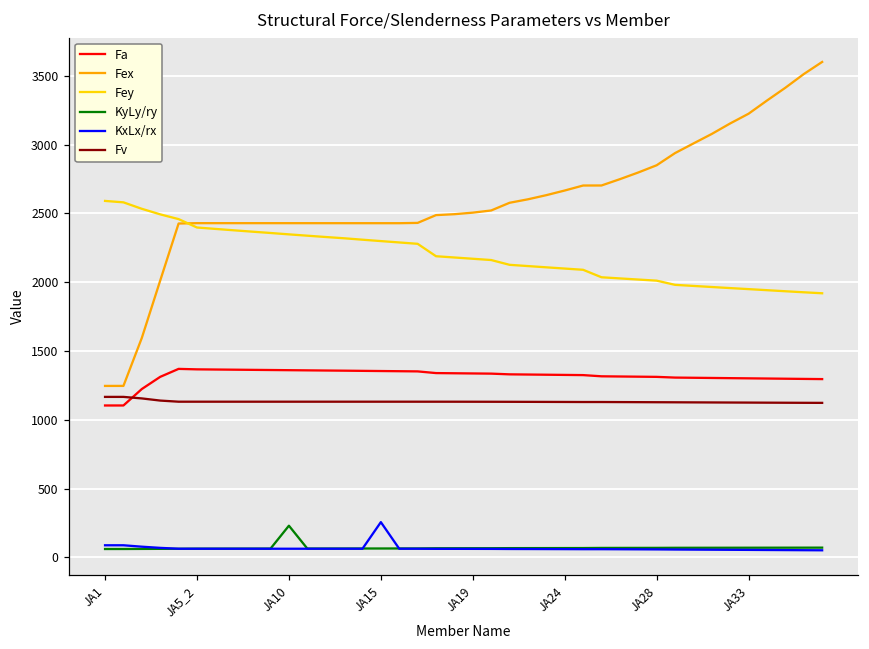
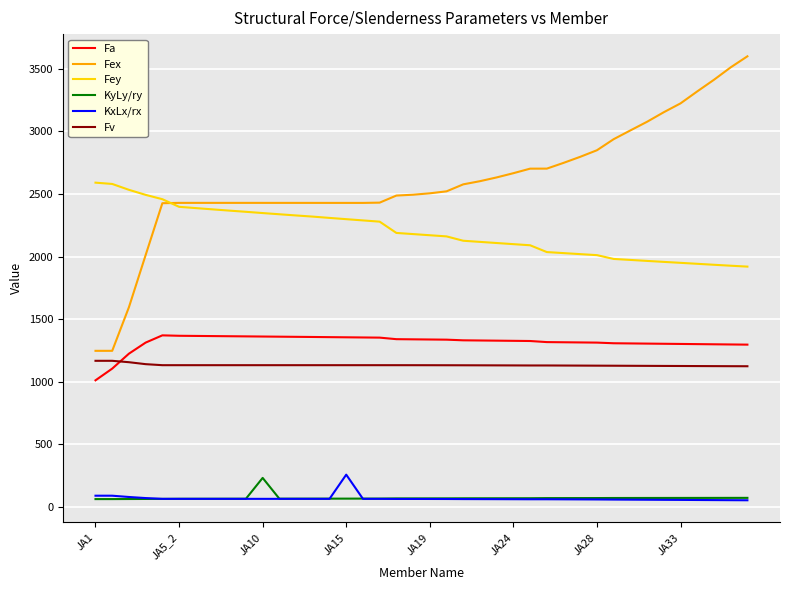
Fa, JA1: 1100 -> 1010
